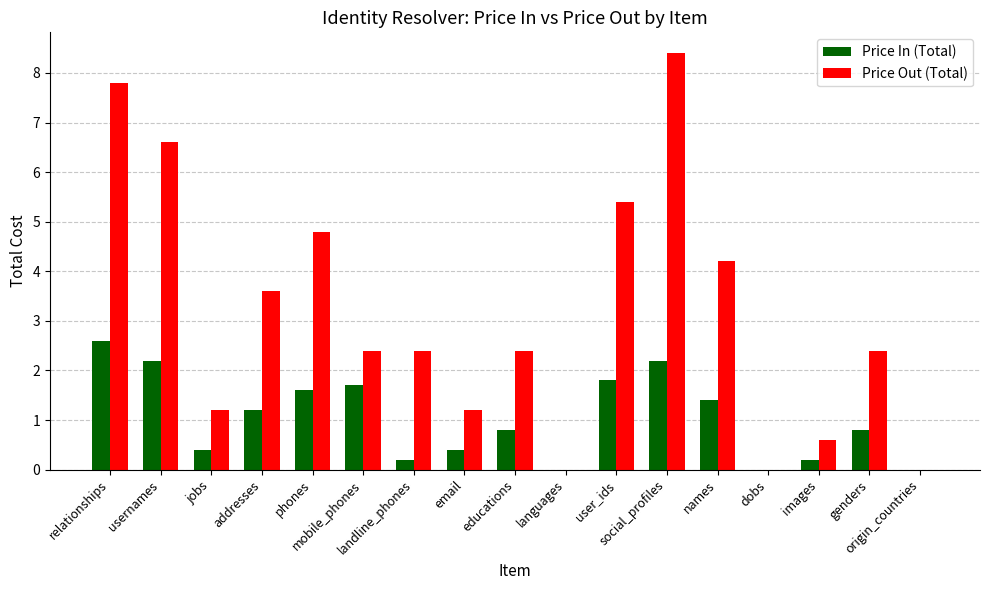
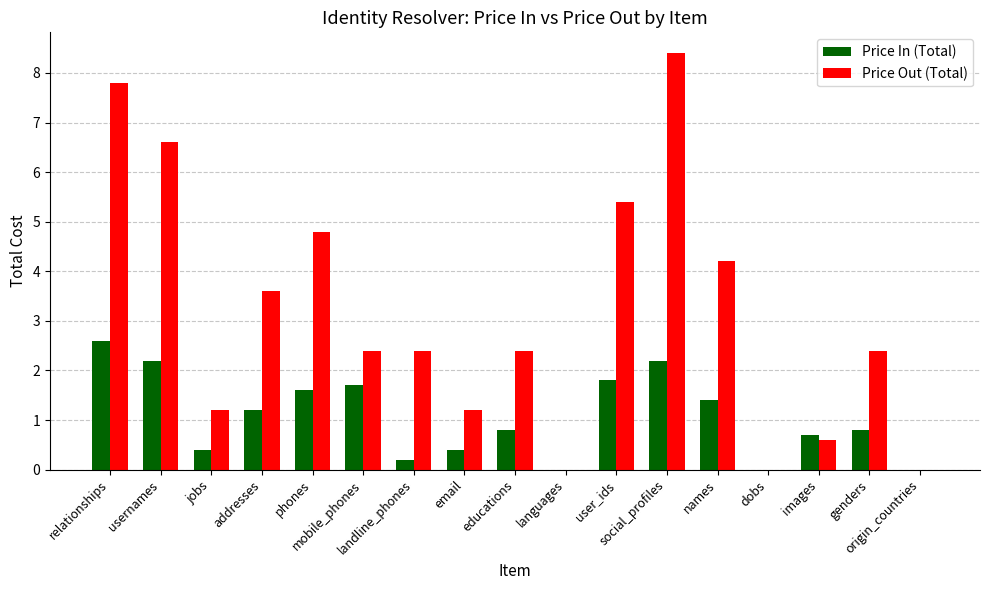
Price In (Total), images: 0.2 -> 0.7
